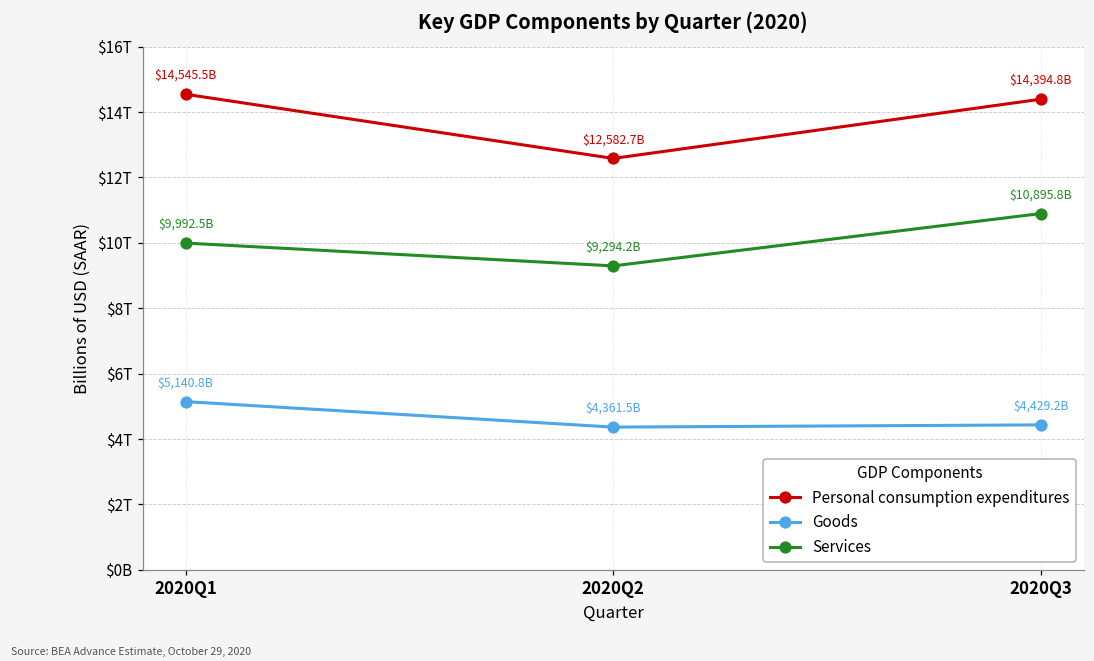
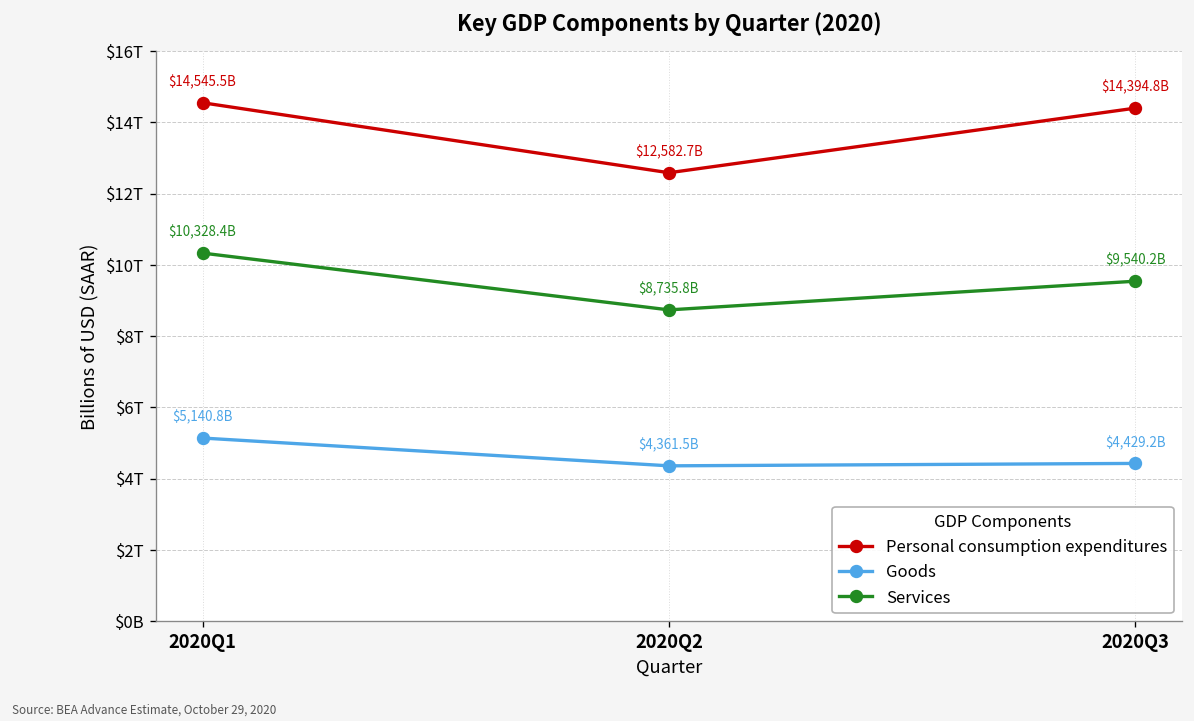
Services, 2020Q1: $9,992.5B -> $10,328.4B
Services, 2020Q2: $9,294.2B -> $8,735.8B
Services, 2020Q3: $10,895.8B -> $9,540.2B
